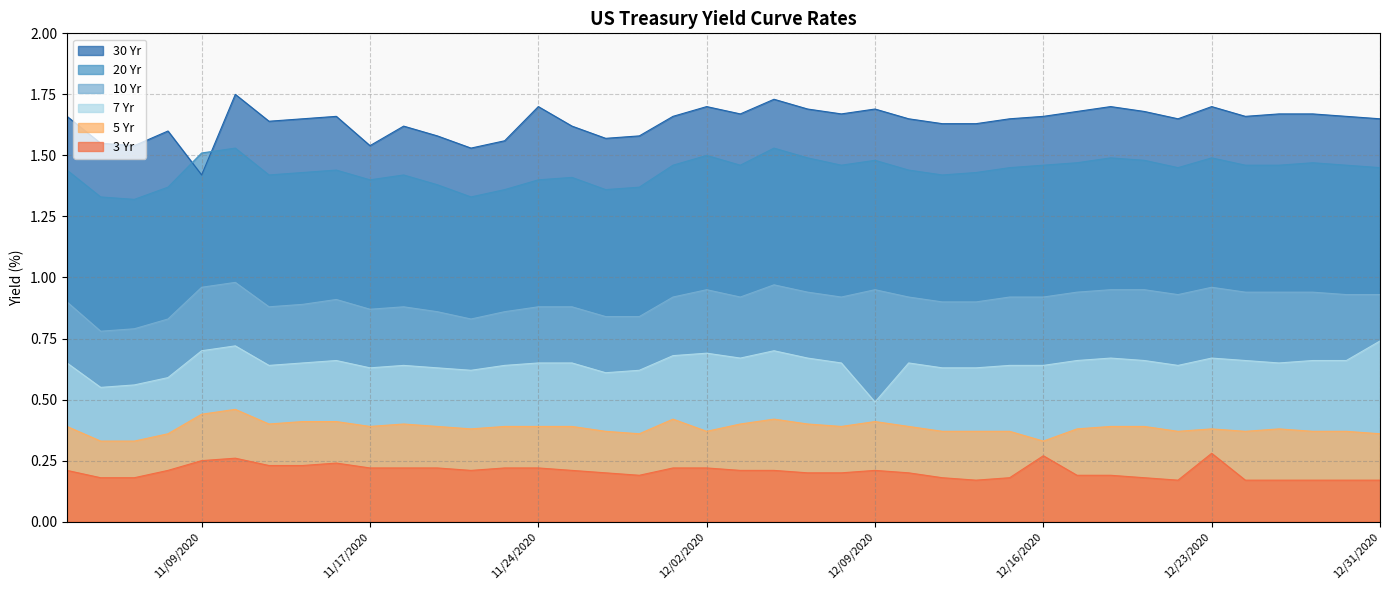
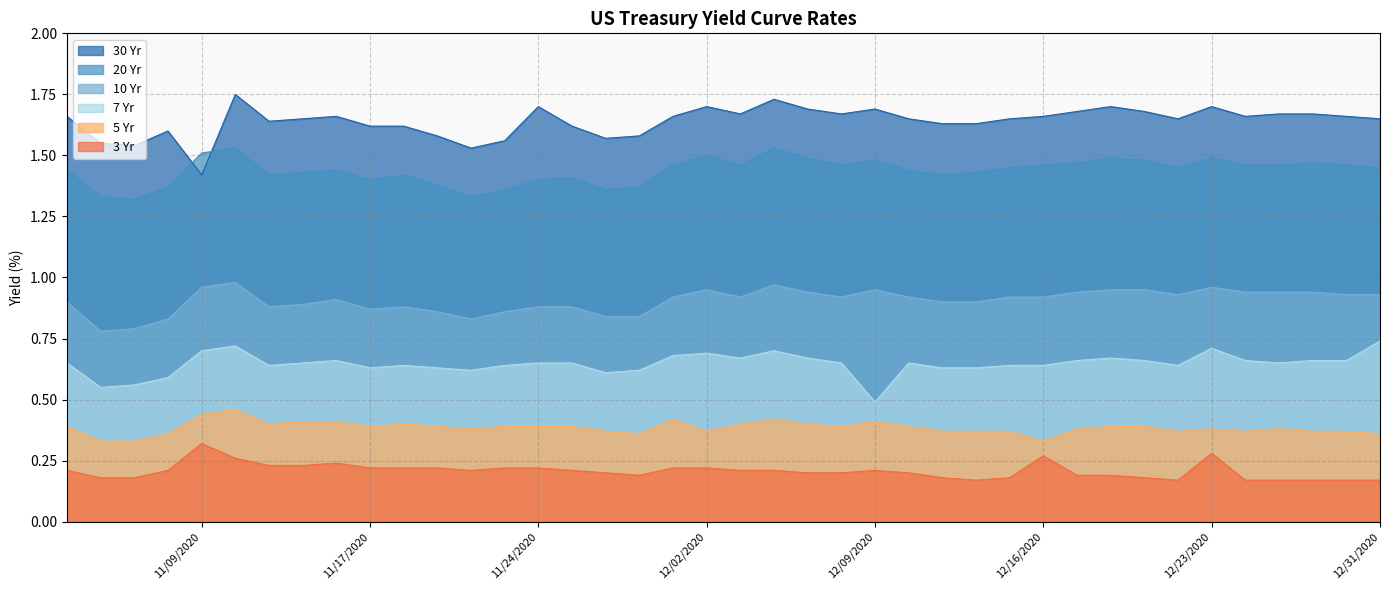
3 Yr, 11/09/2020: 0.25 -> 0.32
30 Yr, 11/17/2020: 1.54 -> 1.62
7 Yr, 12/23/2020: 0.67 -> 0.71
